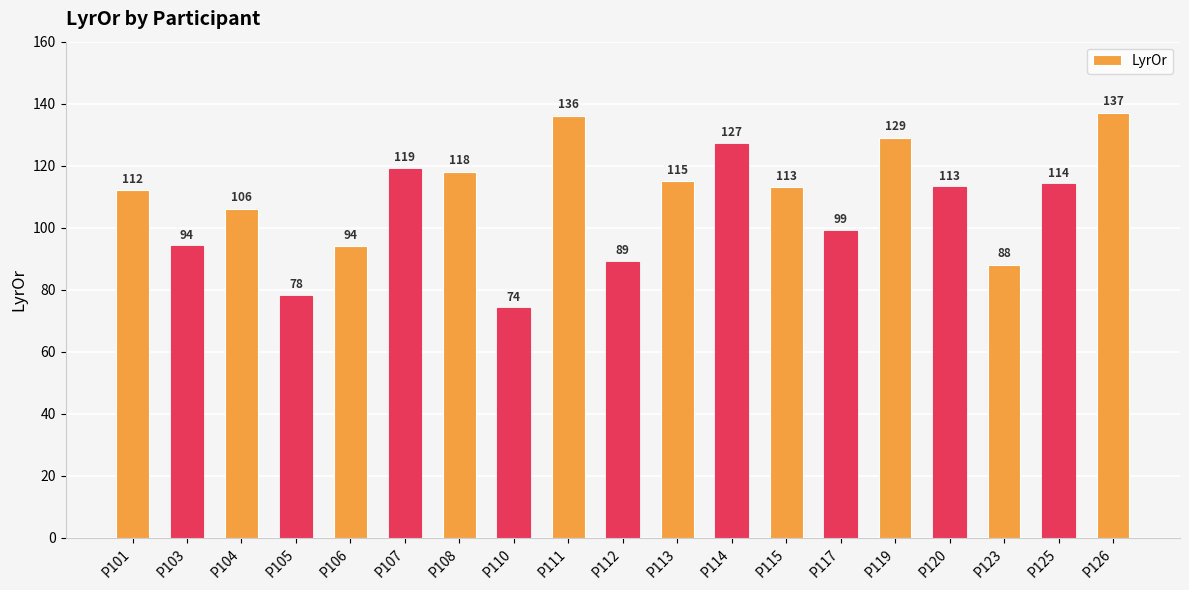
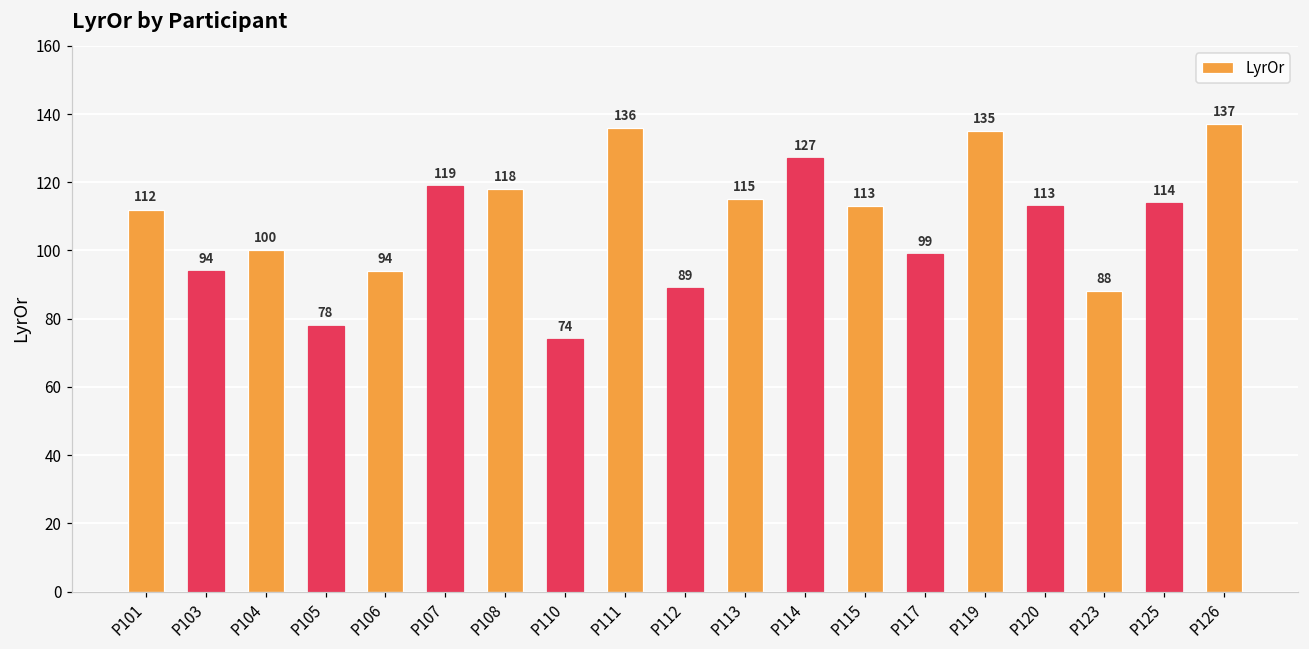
P104: 106 -> 100
P119: 129 -> 135
